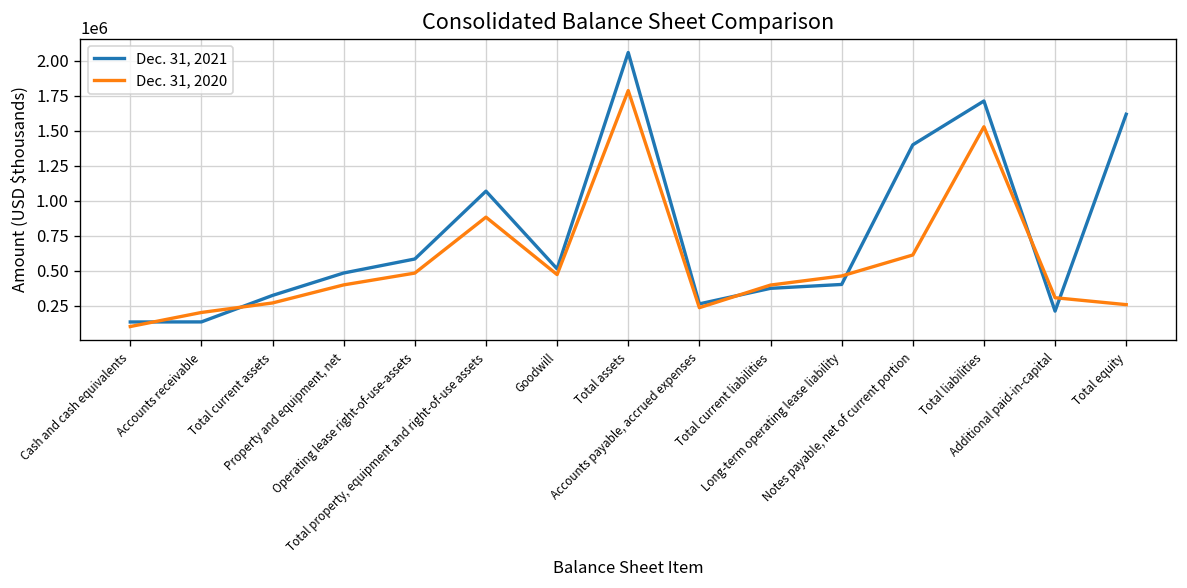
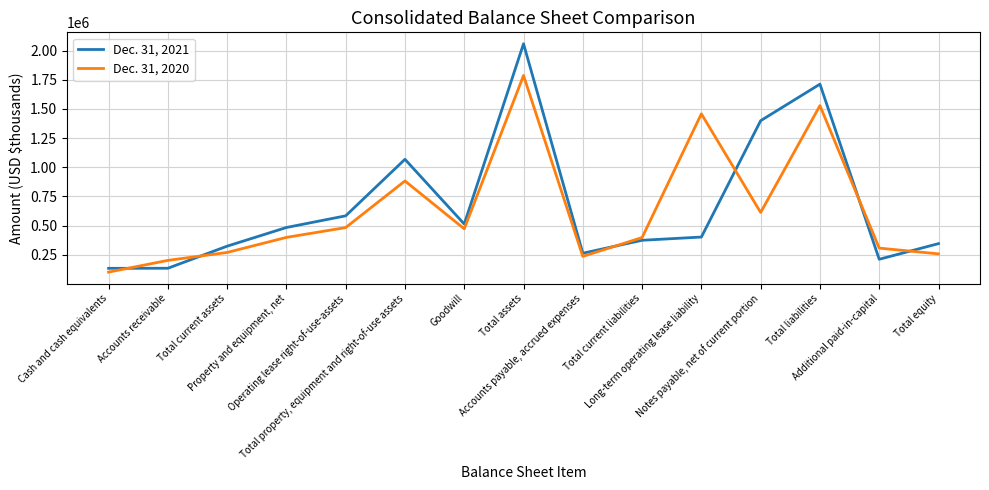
Dec. 31, 2020, Long-term operating lease liability: 460000 -> 1460000
Dec. 31, 2021, Total equity: 1620000 -> 350000
